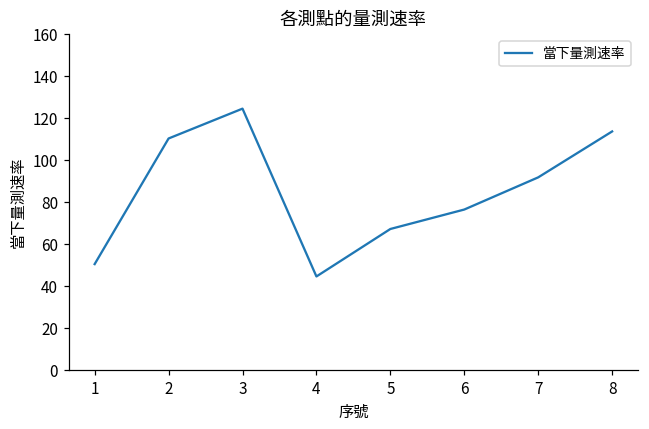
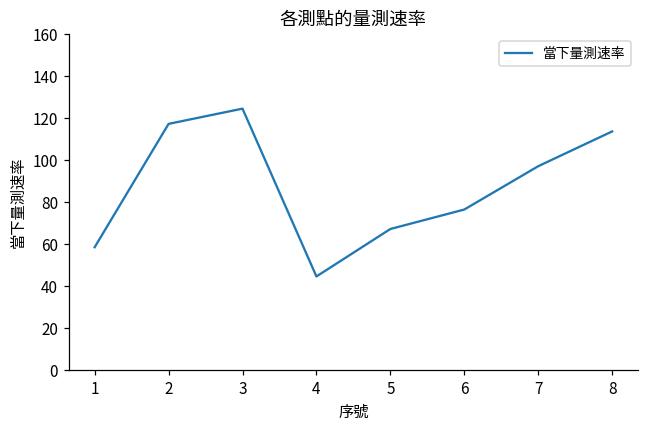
1: 51 -> 59
2: 110 -> 117
7: 92 -> 97
